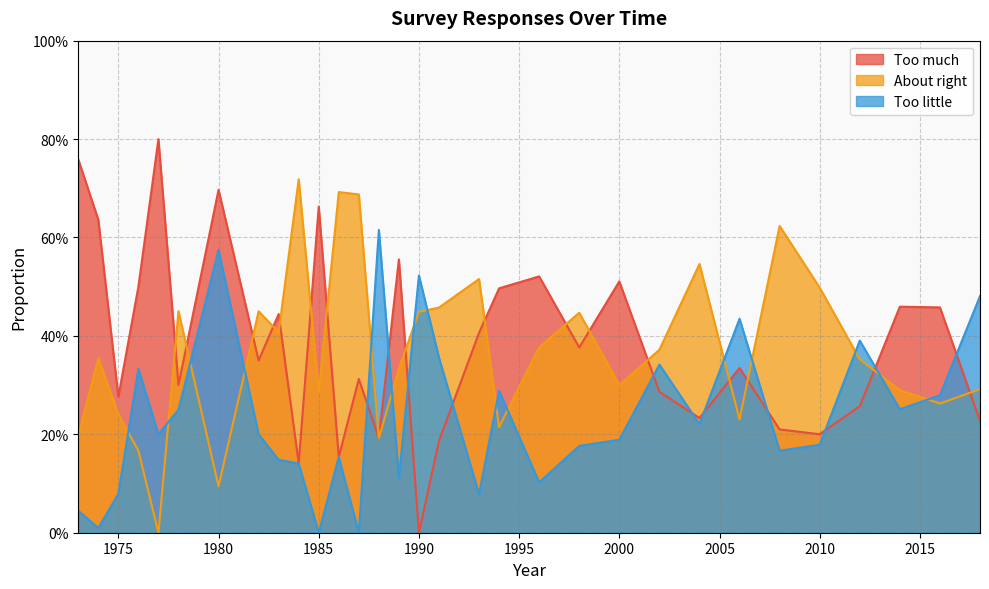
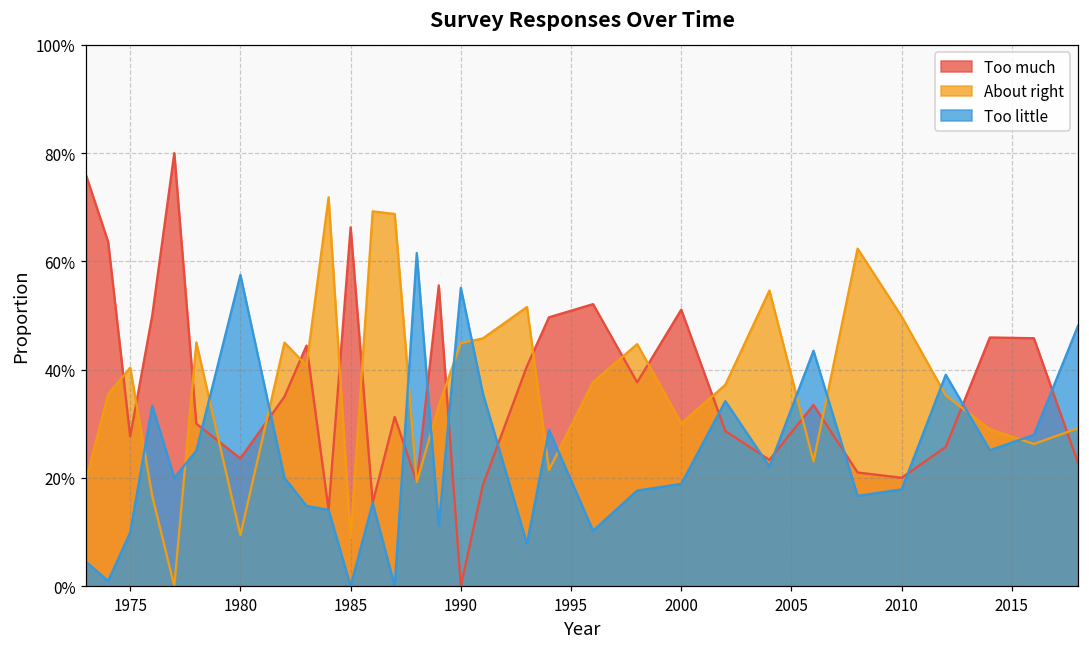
About right, 1975: 24% -> 40%
Too little, 1975: 8% -> 10%
Too much, 1980: 70% -> 24%
About right, 1985: 29% -> 9%
Too little, 1990: 52% -> 55%
